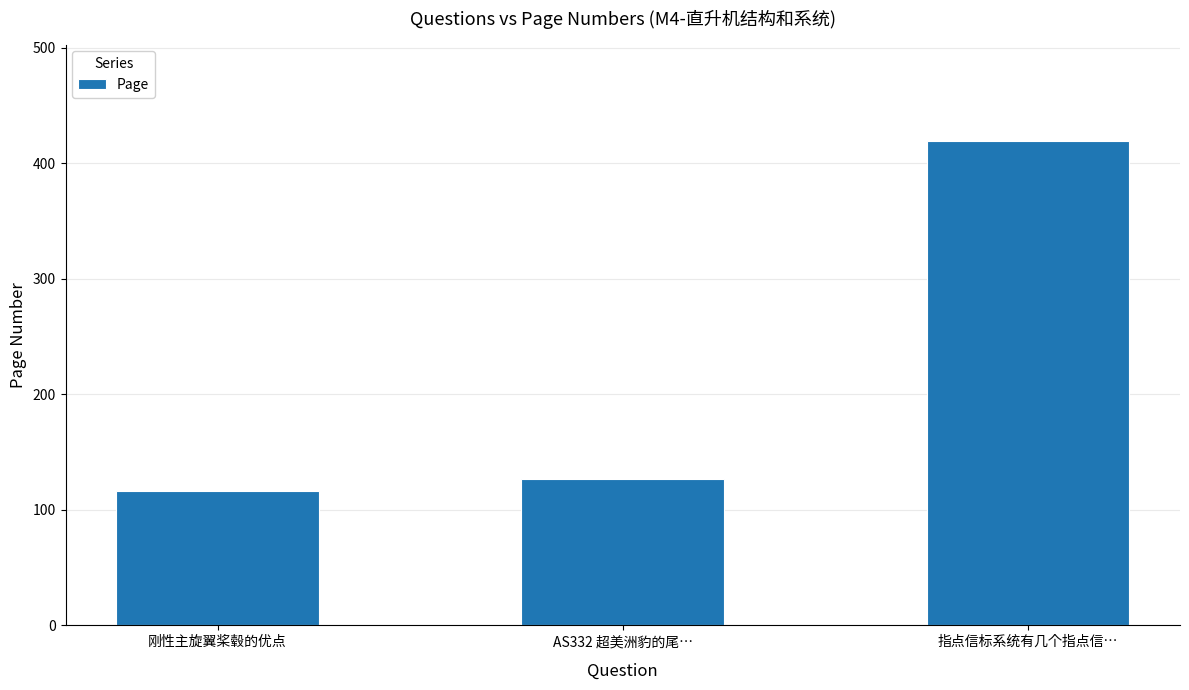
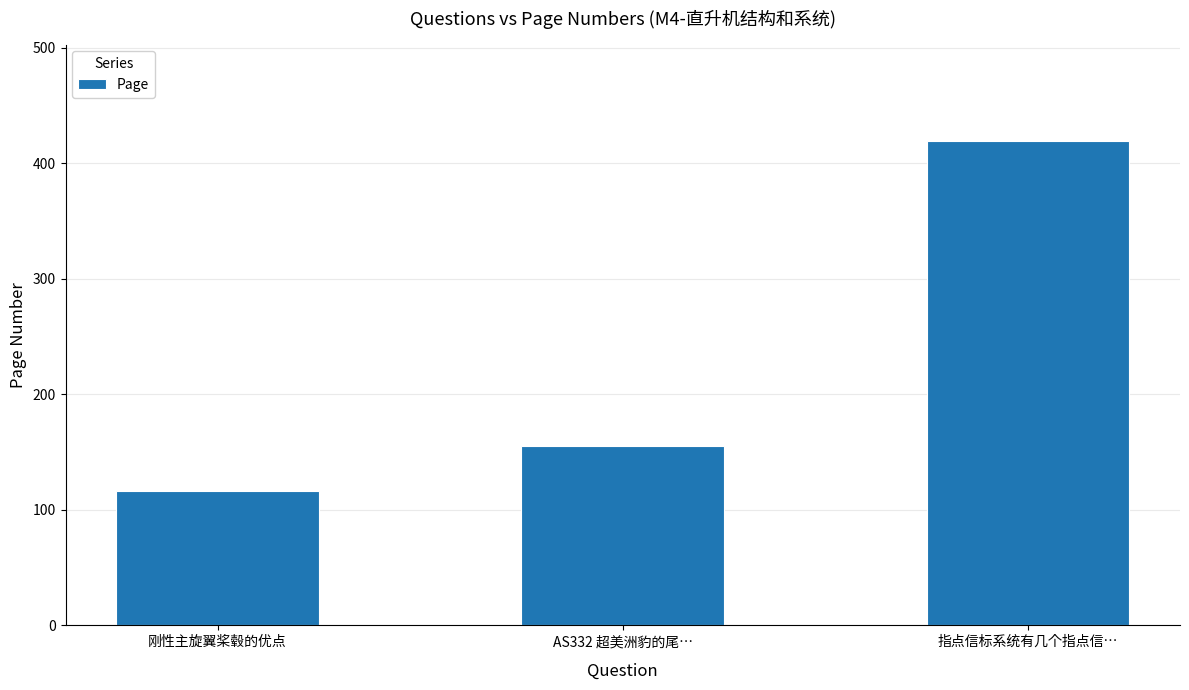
AS332 超美洲豹的尾…: 127 -> 155
